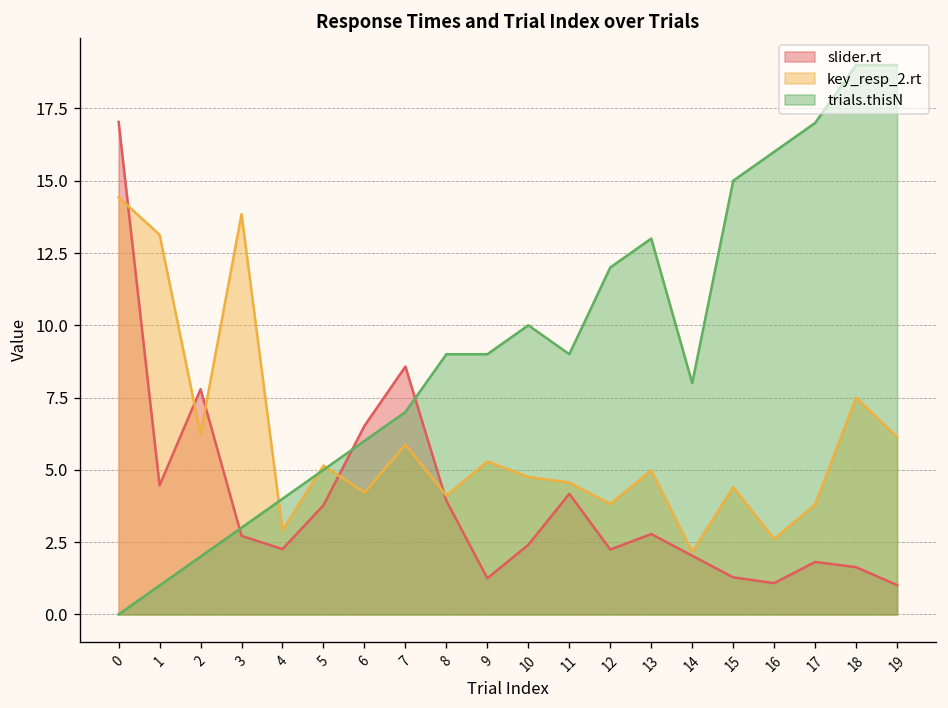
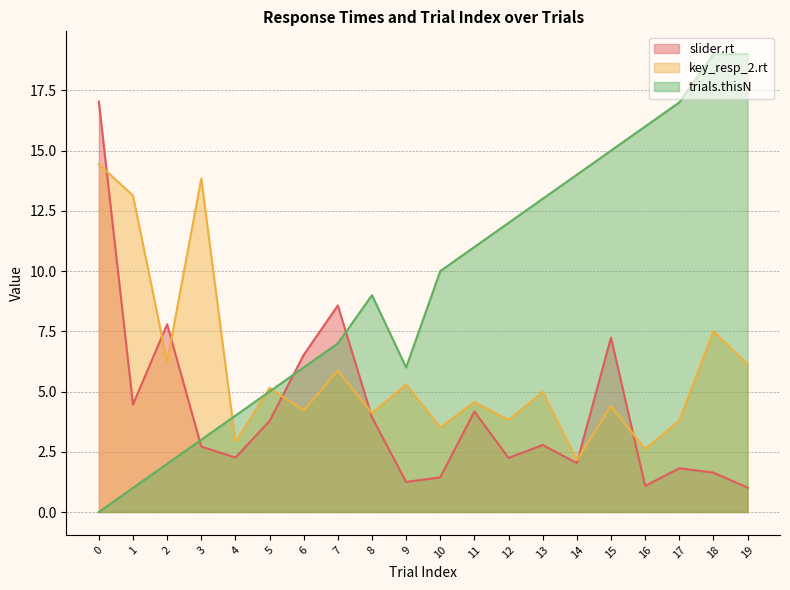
trials.thisN, 9: 9 -> 6
slider.rt, 10: 2.4 -> 1.4
key_resp_2.rt, 10: 4.8 -> 3.5
trials.thisN, 11: 9 -> 11
trials.thisN, 14: 8 -> 14
slider.rt, 15: 1.3 -> 7.2
